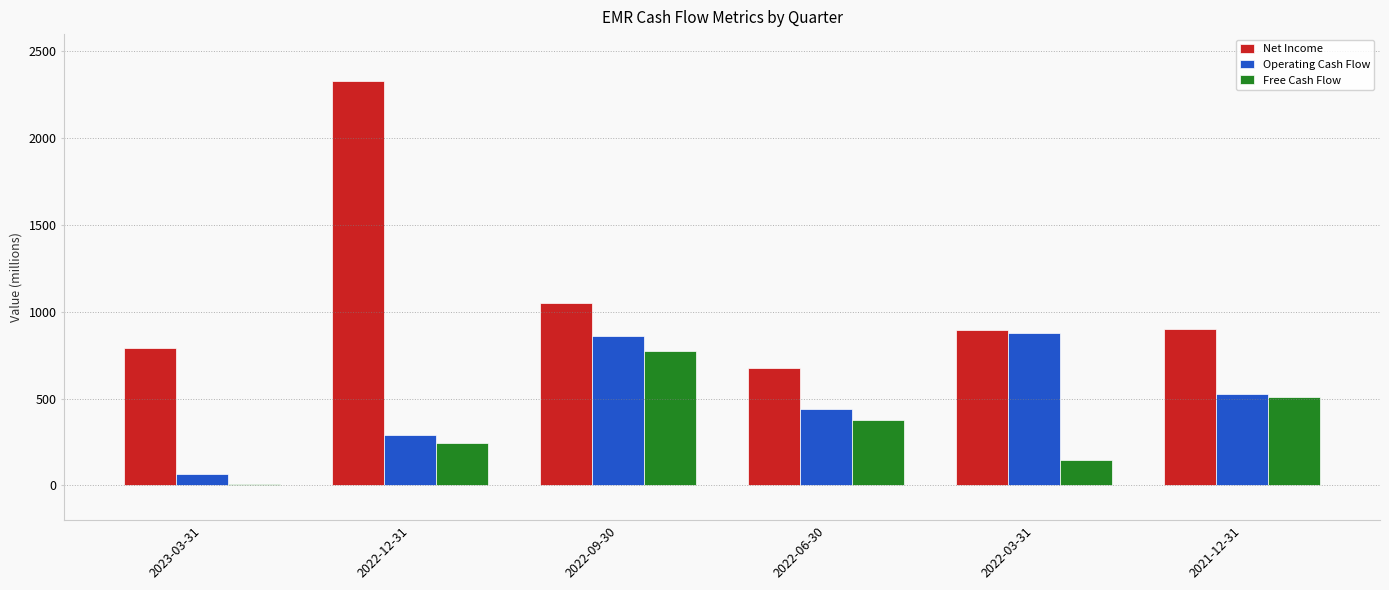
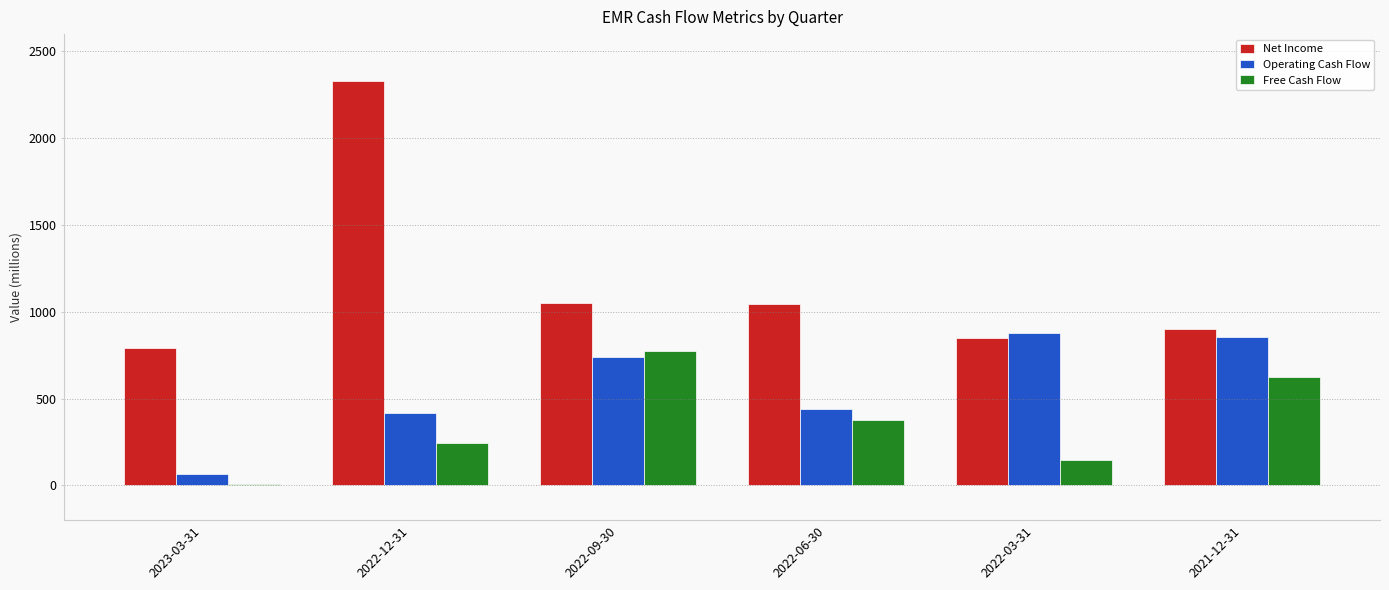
Operating Cash Flow, 2022-12-31: 290 -> 420
Operating Cash Flow, 2022-09-30: 860 -> 740
Net Income, 2022-06-30: 670 -> 1050
Net Income, 2022-03-31: 900 -> 850
Operating Cash Flow, 2021-12-31: 530 -> 860
Free Cash Flow, 2021-12-31: 510 -> 620
